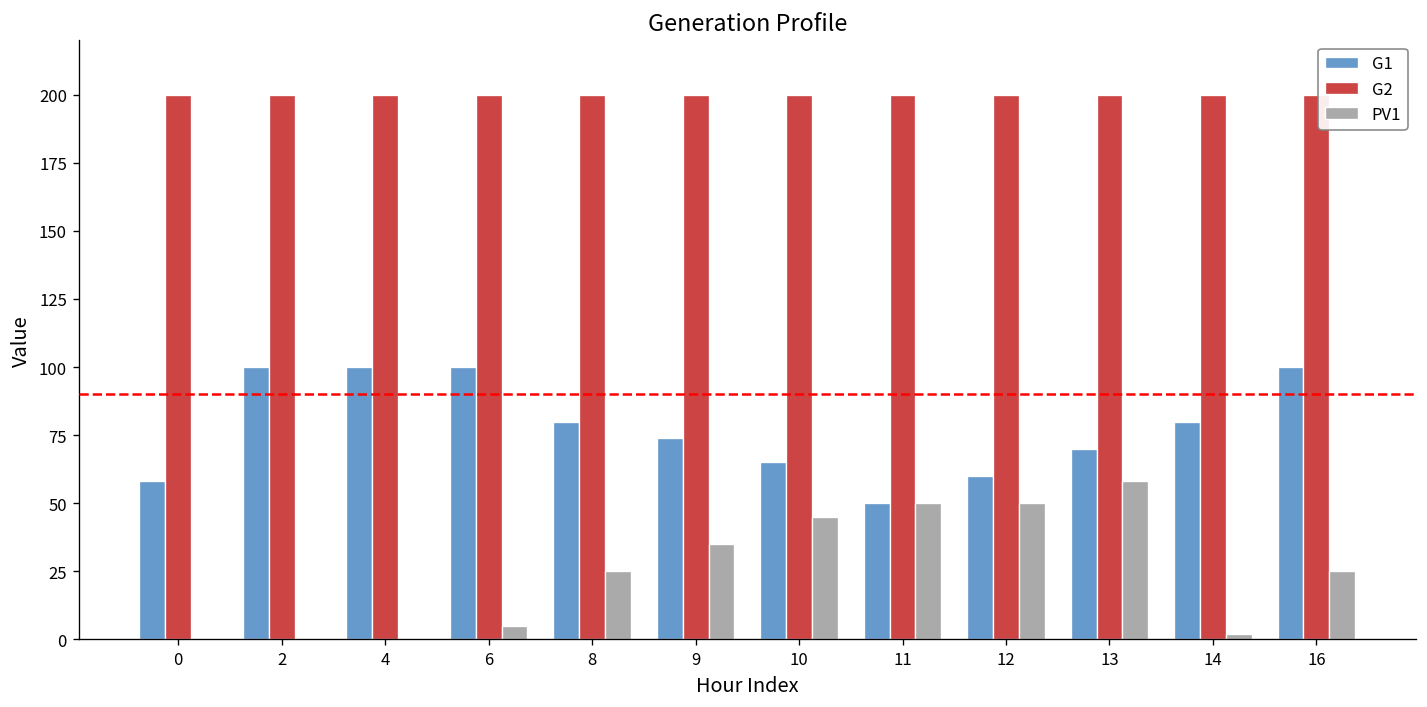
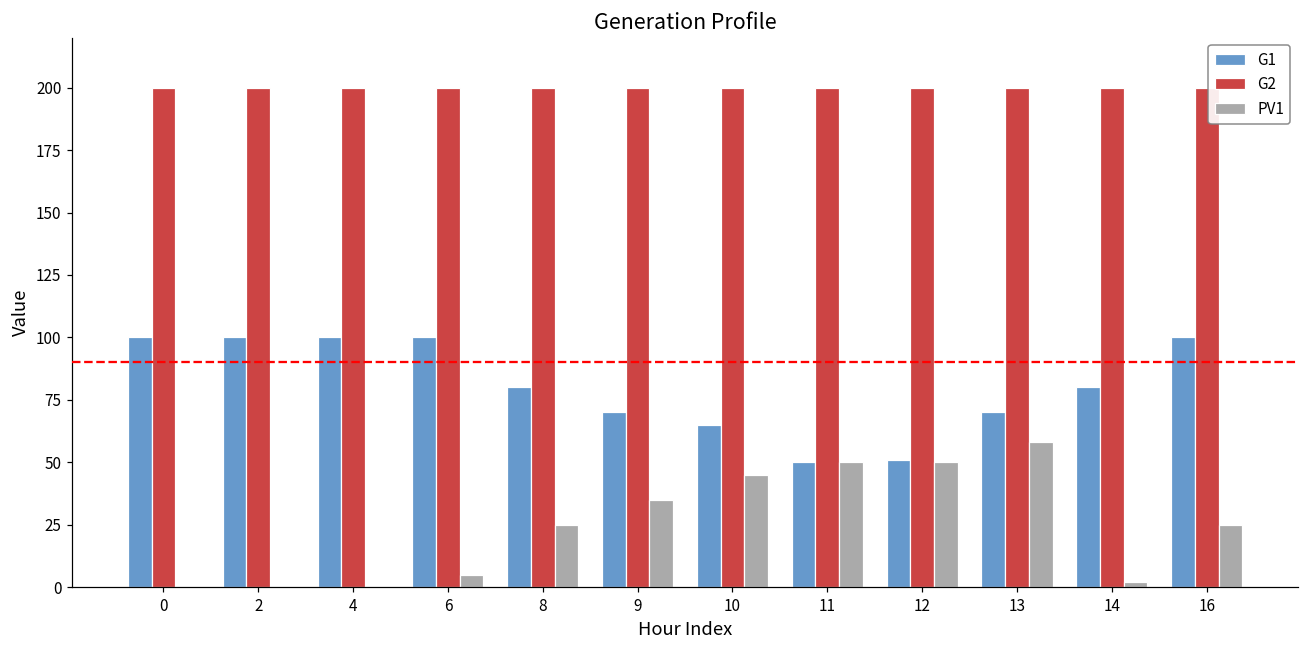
G1, 0: 58 -> 100
G1, 9: 74 -> 70
G1, 12: 60 -> 51
